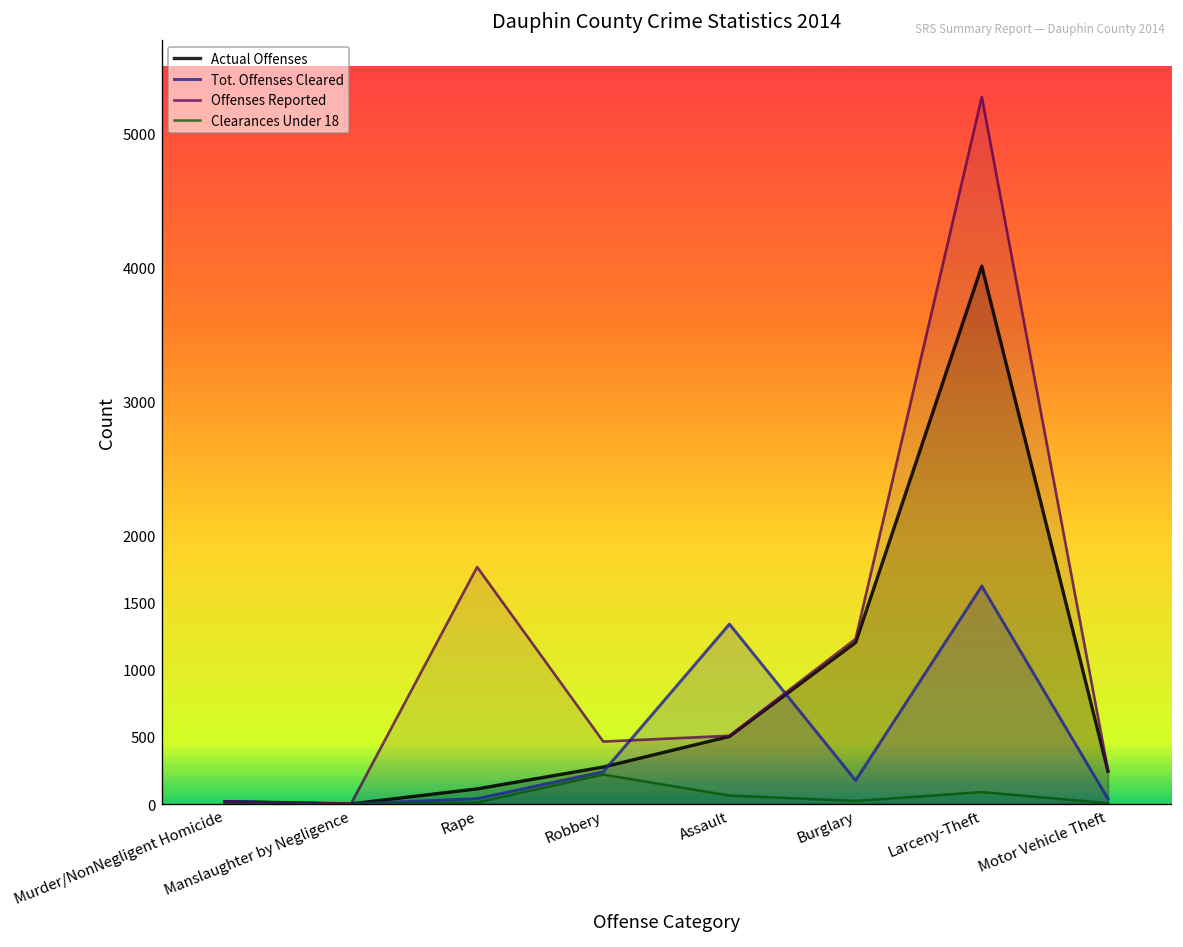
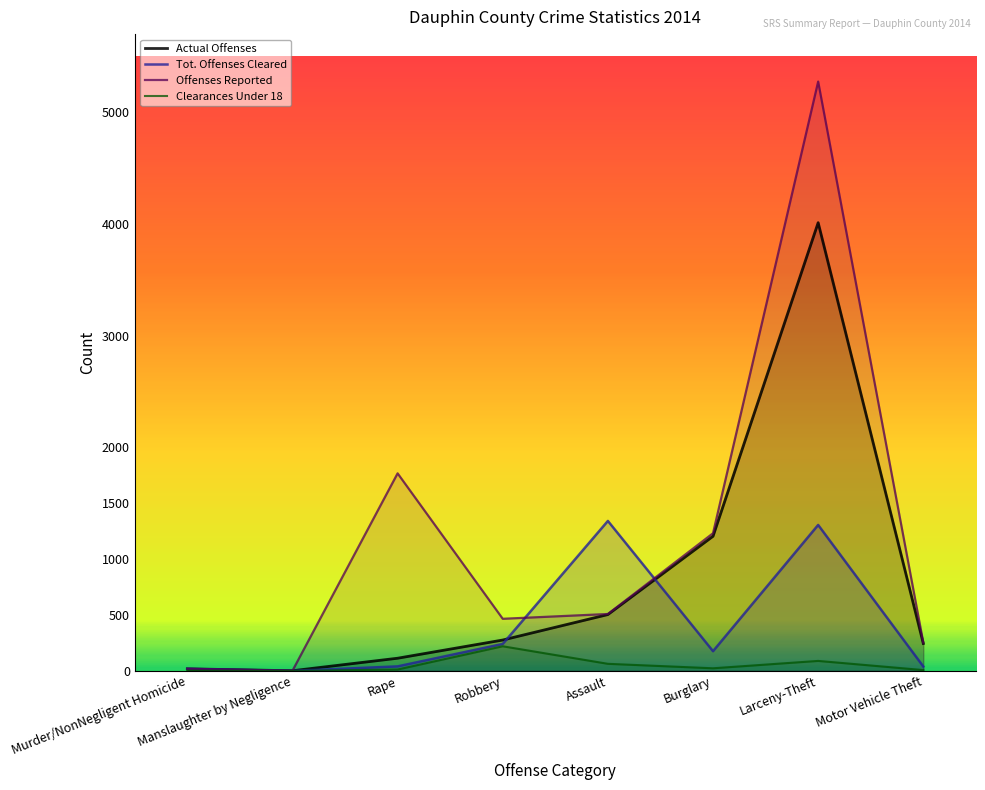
Tot. Offenses Cleared, Larceny-Theft: 1630 -> 1310
